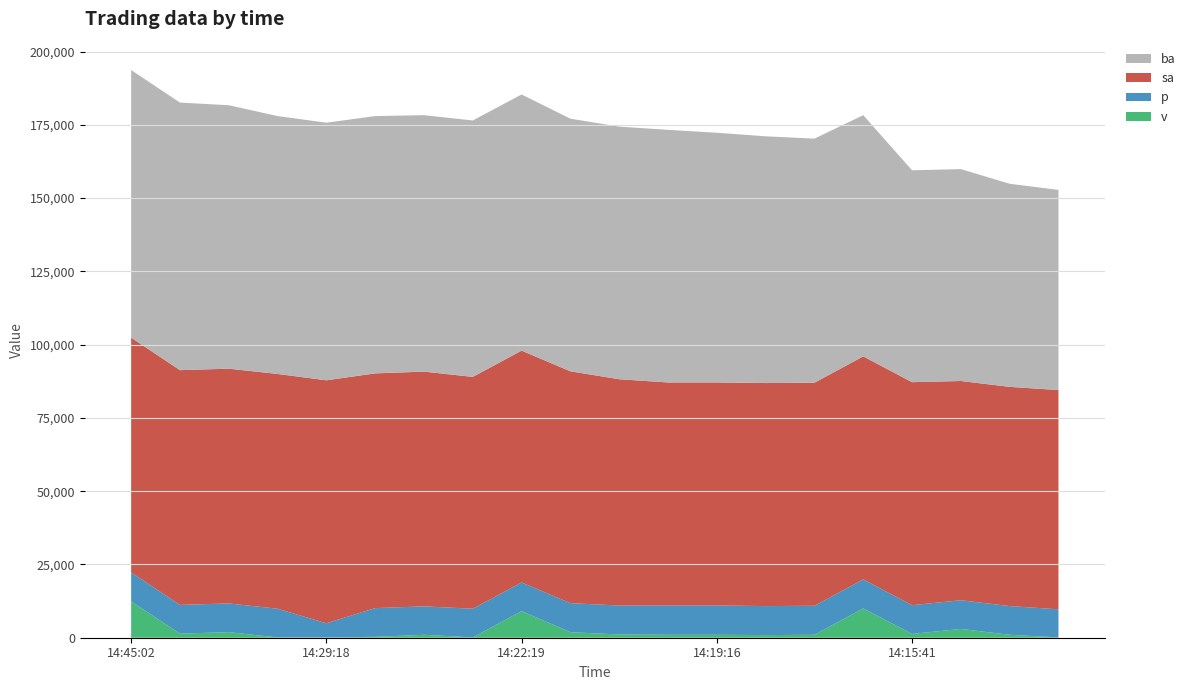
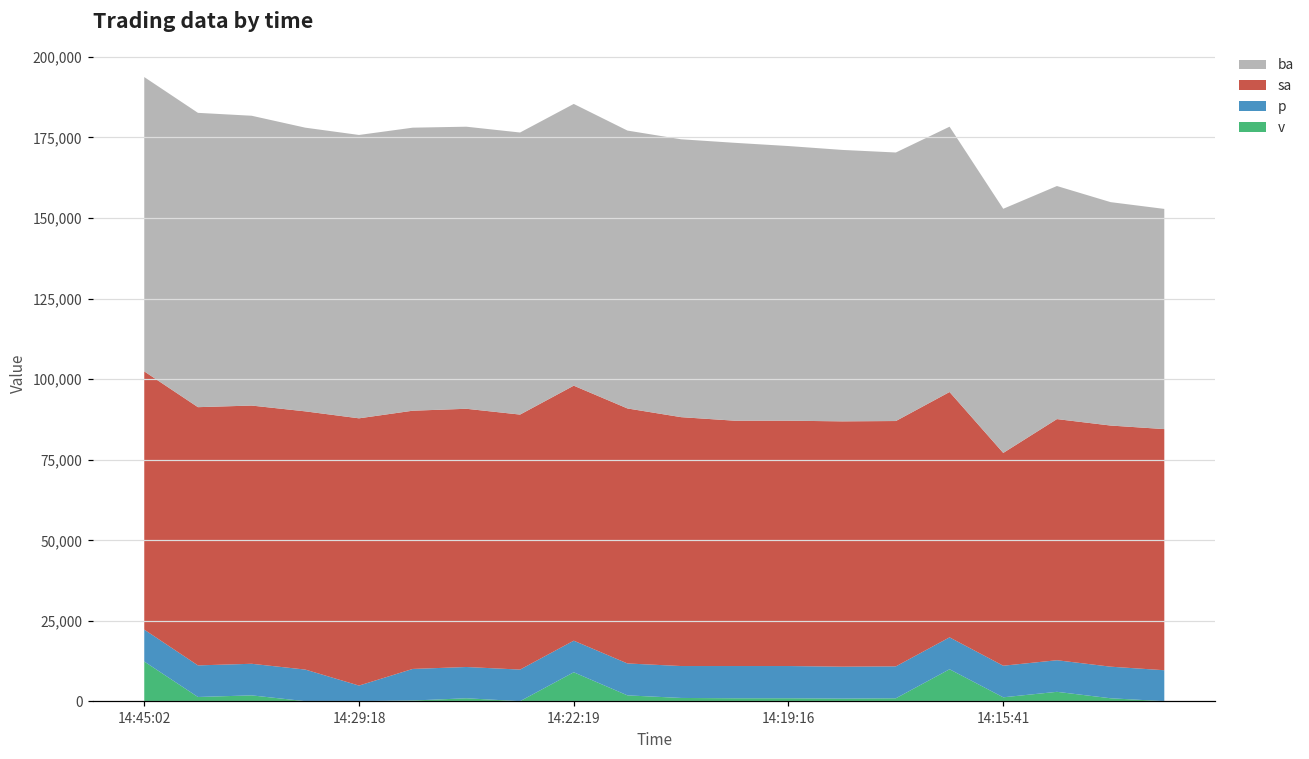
sa, 14:15:41: 76,000 -> 66,000
ba, 14:15:41: 72,000 -> 76,000
